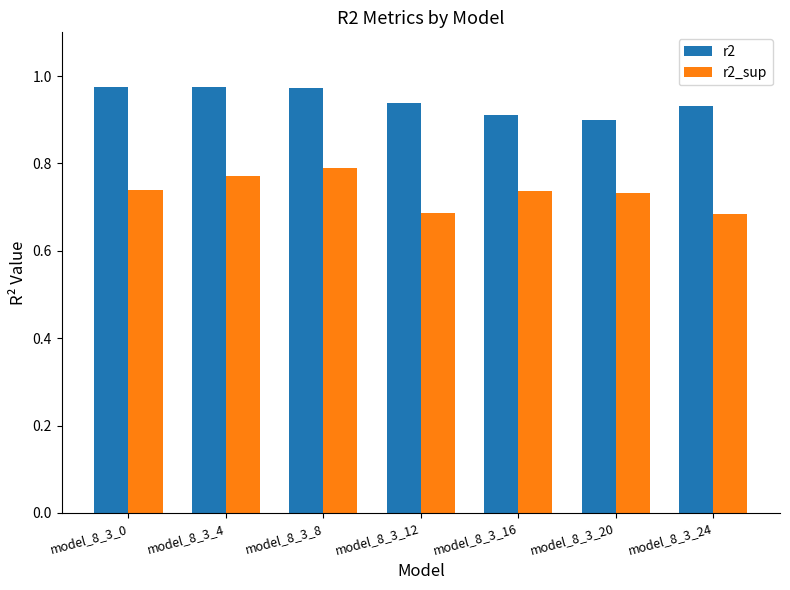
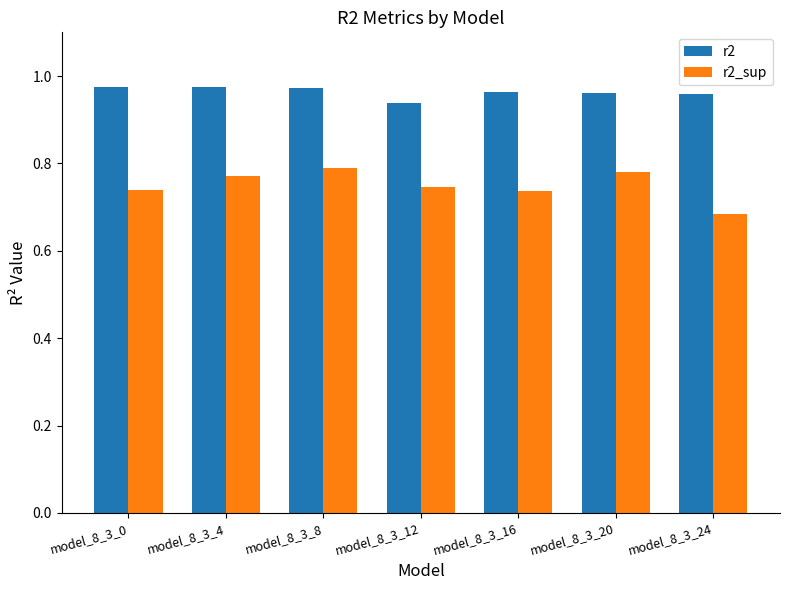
r2_sup, model_8_3_12: 0.69 -> 0.75
r2, model_8_3_16: 0.91 -> 0.96
r2, model_8_3_20: 0.90 -> 0.96
r2_sup, model_8_3_20: 0.73 -> 0.78
r2, model_8_3_24: 0.93 -> 0.96
